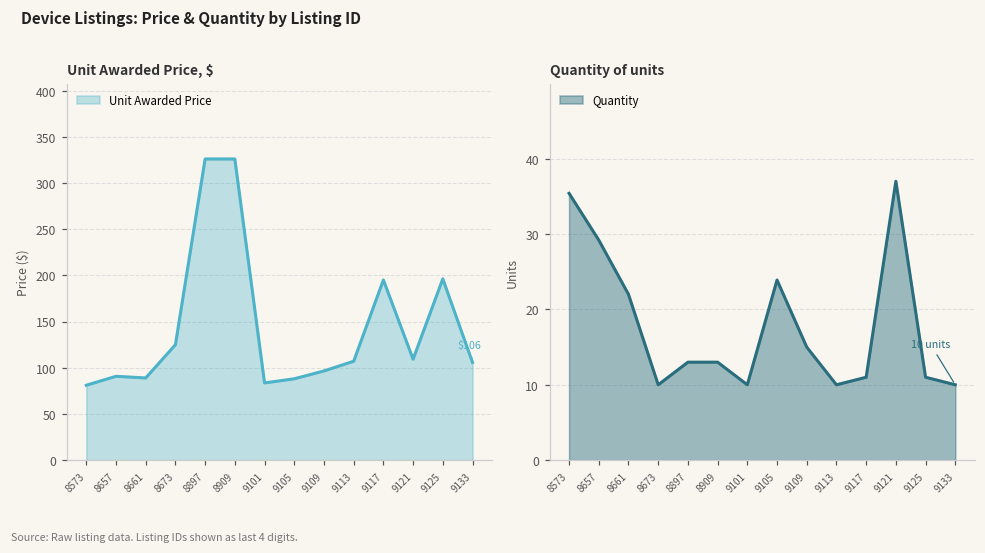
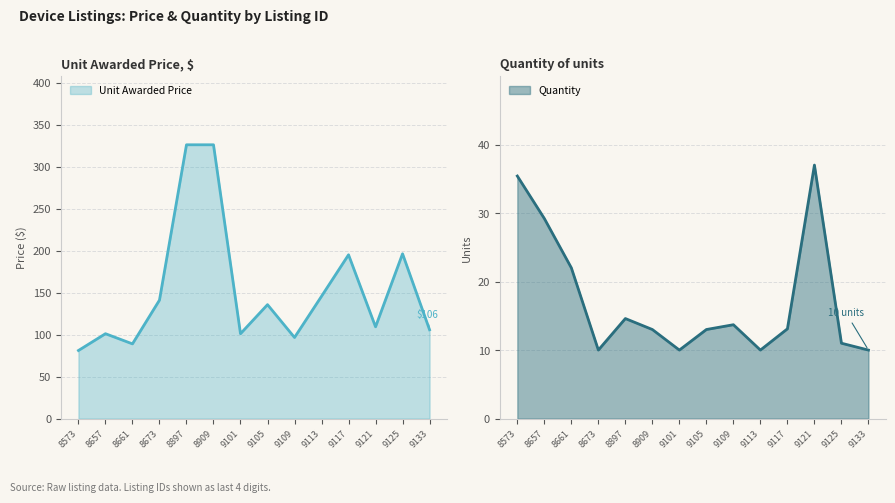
Unit Awarded Price, $, 8657: 90 -> 100
Unit Awarded Price, $, 8673: 130 -> 140
Unit Awarded Price, $, 9101: 80 -> 100
Unit Awarded Price, $, 9105: 90 -> 140
Unit Awarded Price, $, 9113: 110 -> 150
Quantity of units, 8897: 13 -> 15
Quantity of units, 9105: 24 -> 13
Quantity of units, 9109: 15 -> 14
Quantity of units, 9117: 11 -> 13
